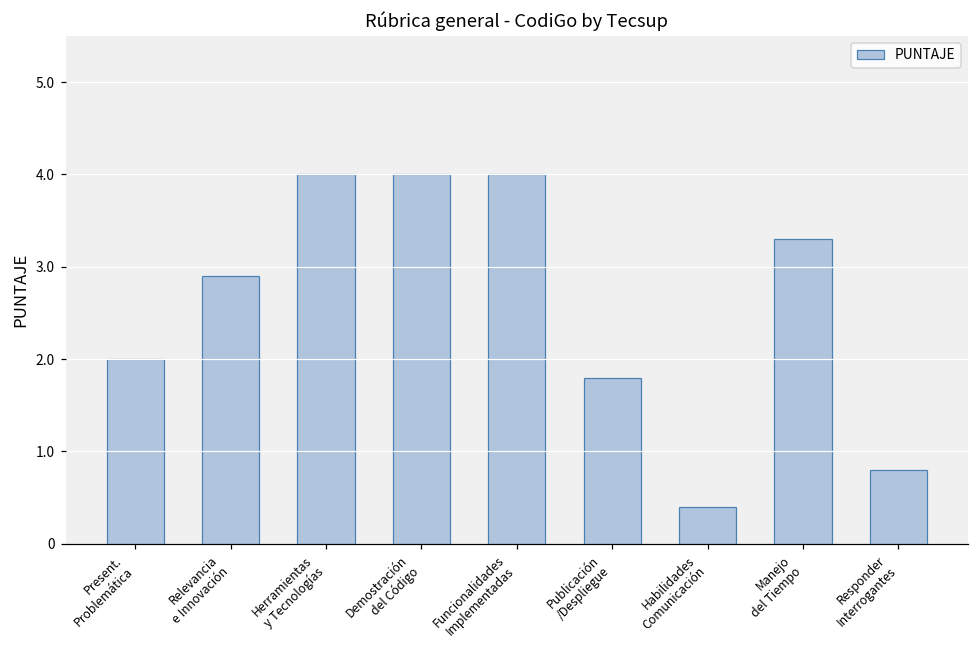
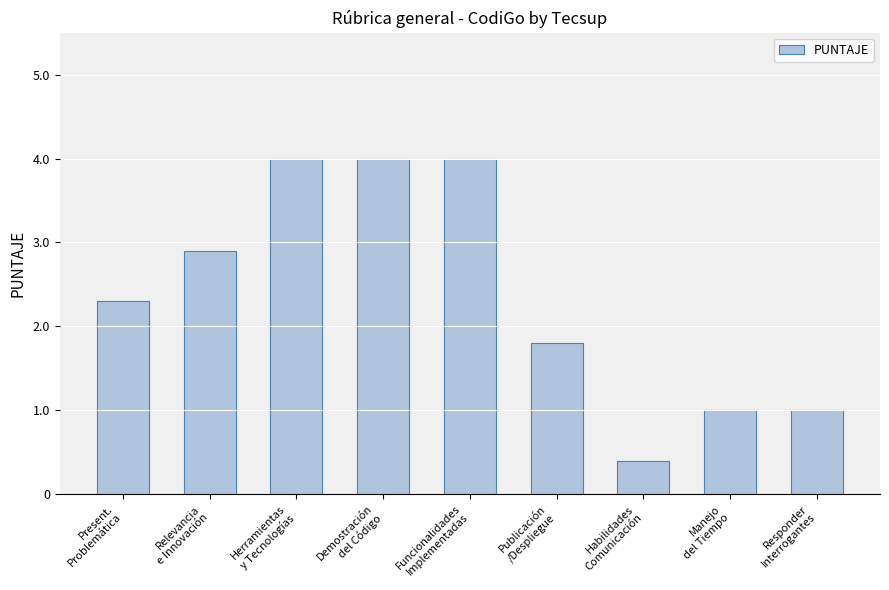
Present. Problemática: 2.0 -> 2.3
Manejo del Tiempo: 3.3 -> 1.0
Responder Interrogantes: 0.8 -> 1.0
